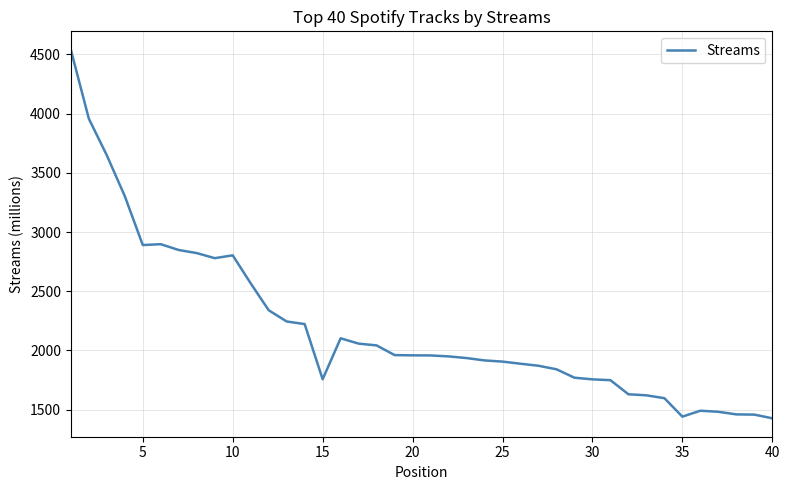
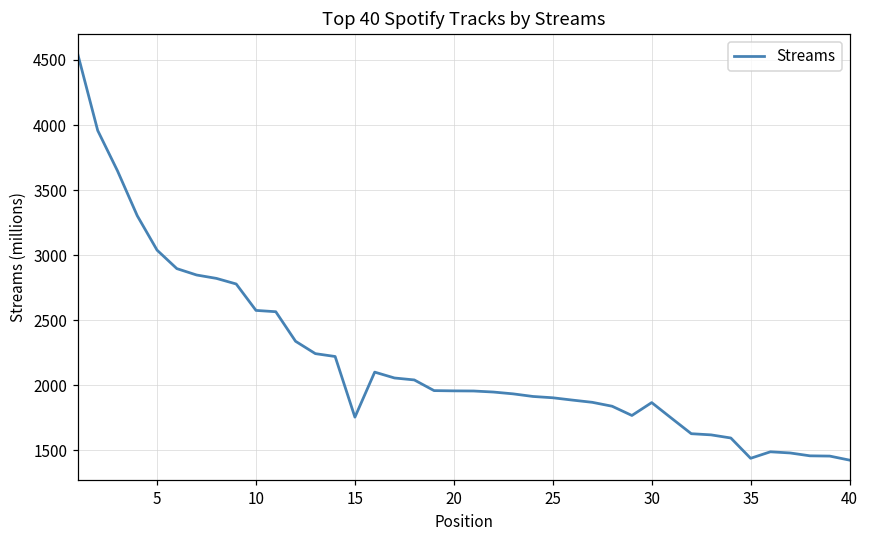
5: 2890 -> 3040
10: 2800 -> 2580
30: 1760 -> 1870
